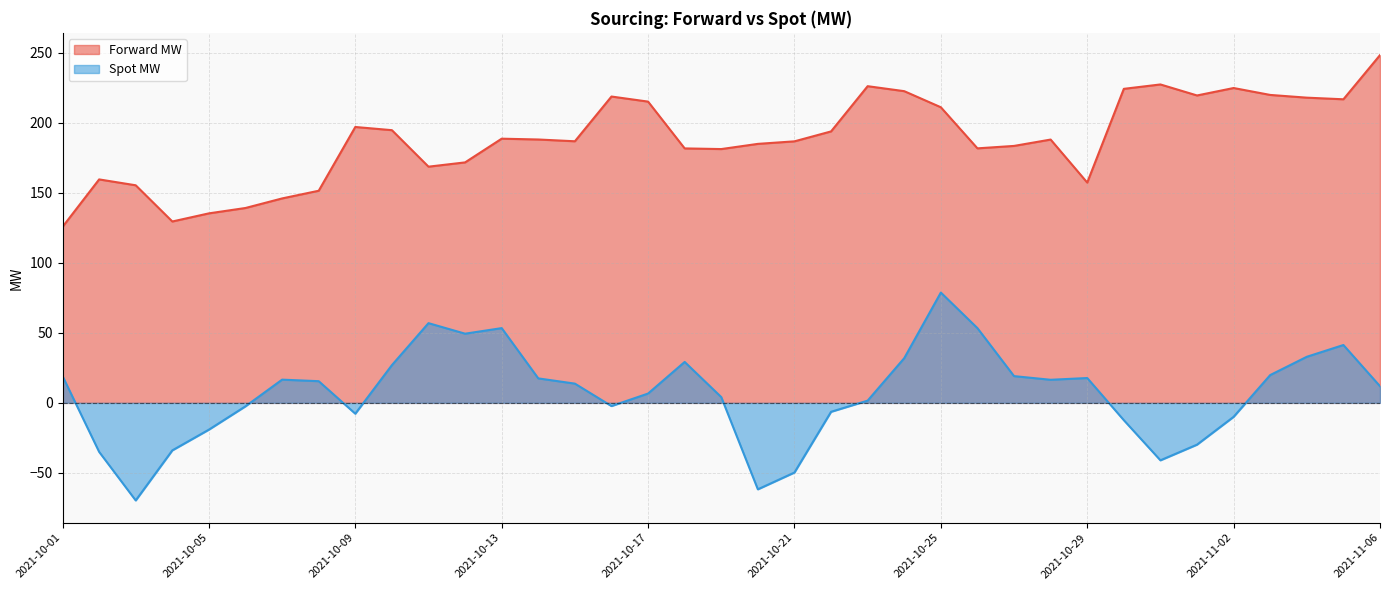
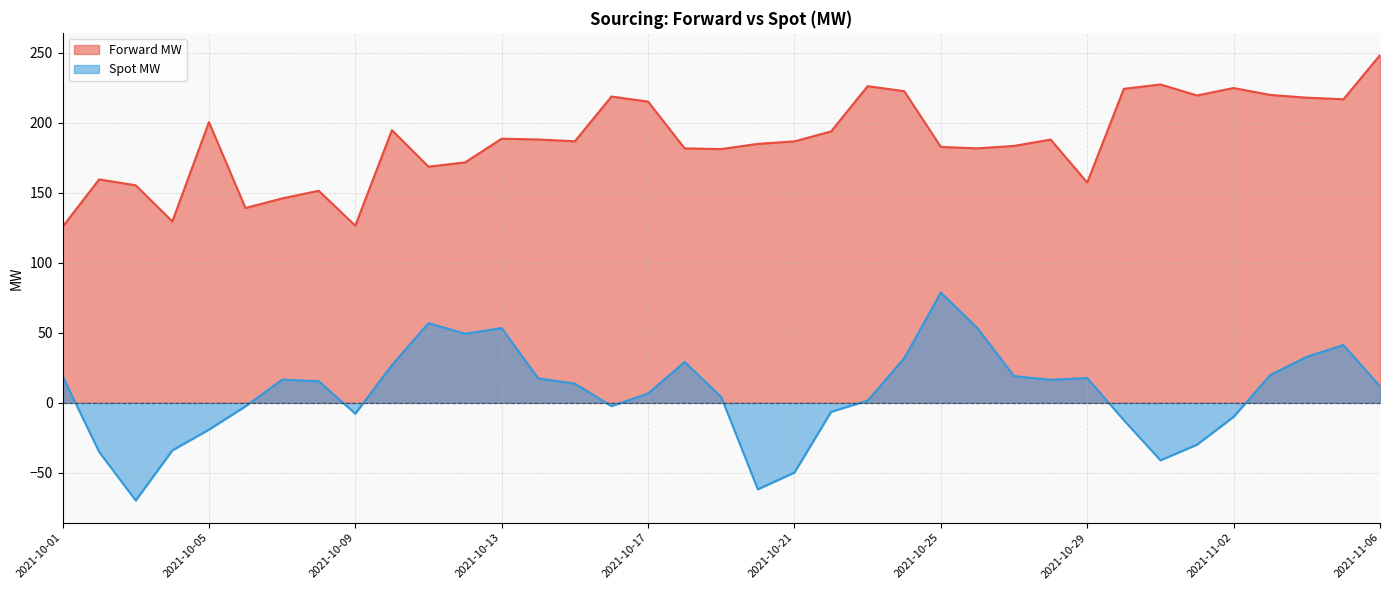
Forward MW, 2021-10-05: 135 -> 201
Forward MW, 2021-10-09: 197 -> 127
Forward MW, 2021-10-25: 211 -> 183
